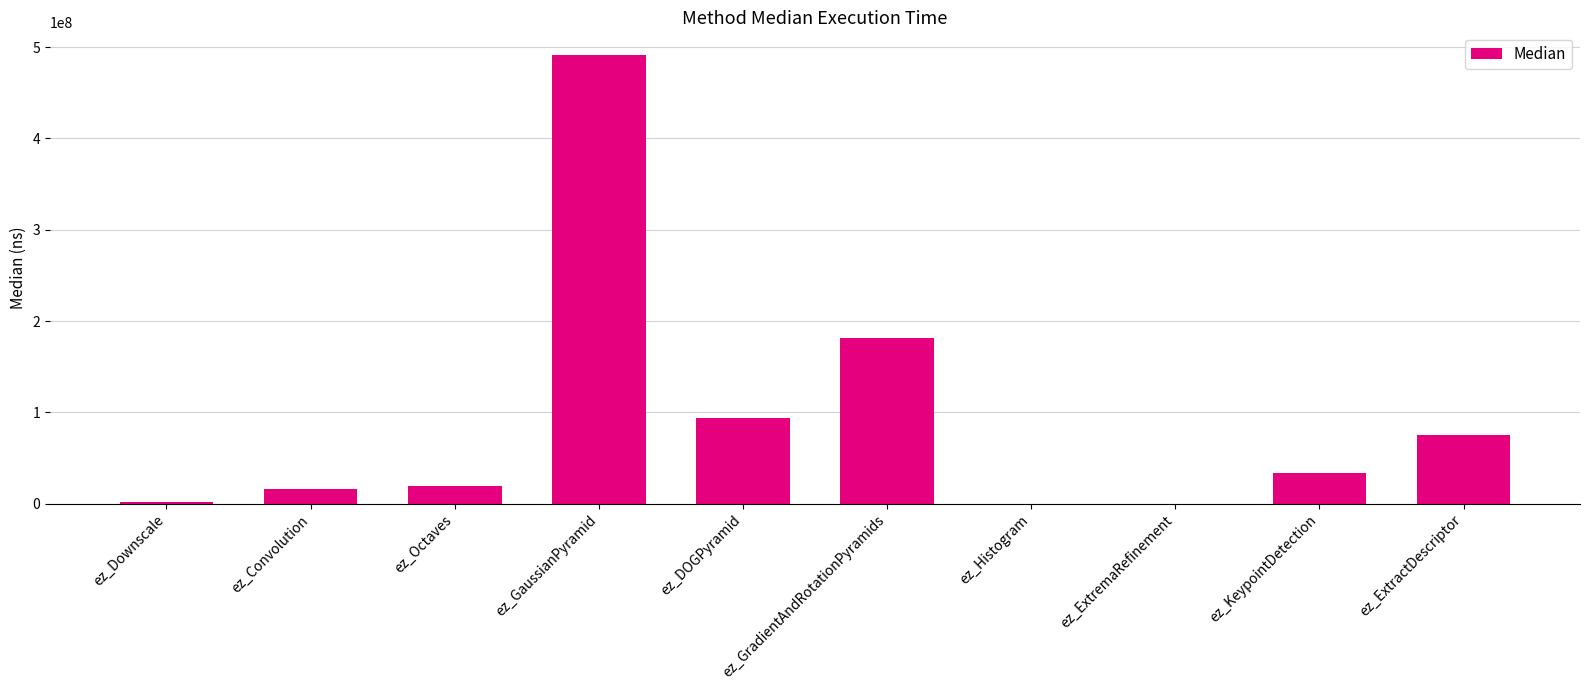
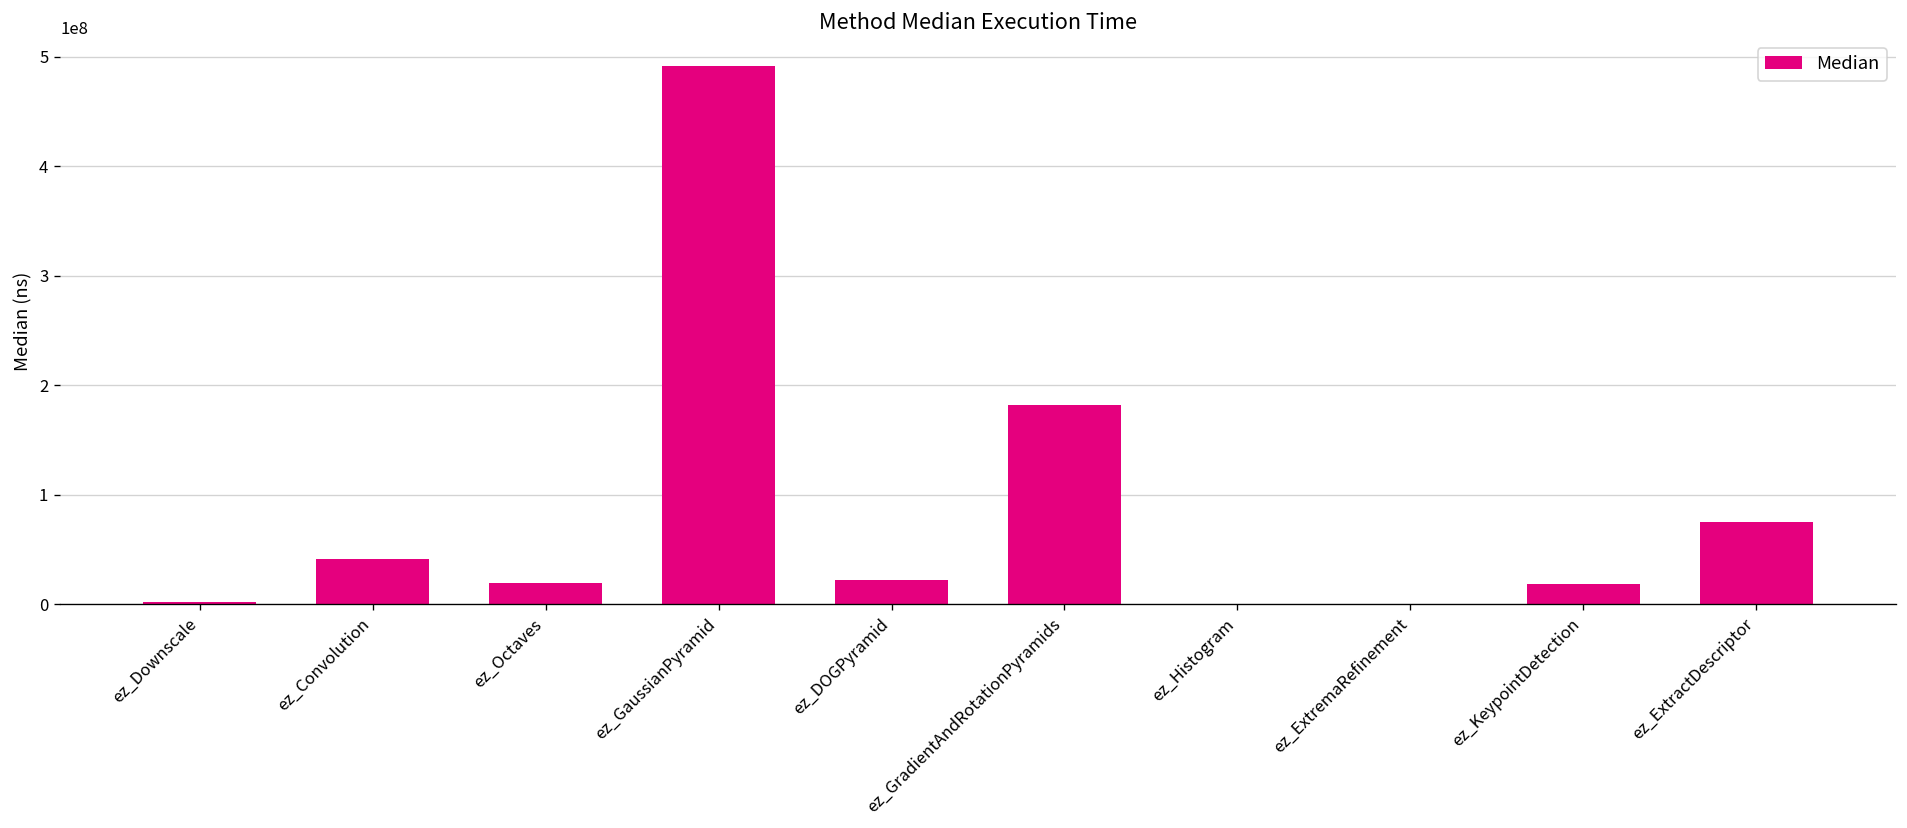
ez_Convolution: 20000000 -> 40000000
ez_DOGPyramid: 90000000 -> 20000000
ez_KeypointDetection: 30000000 -> 20000000
